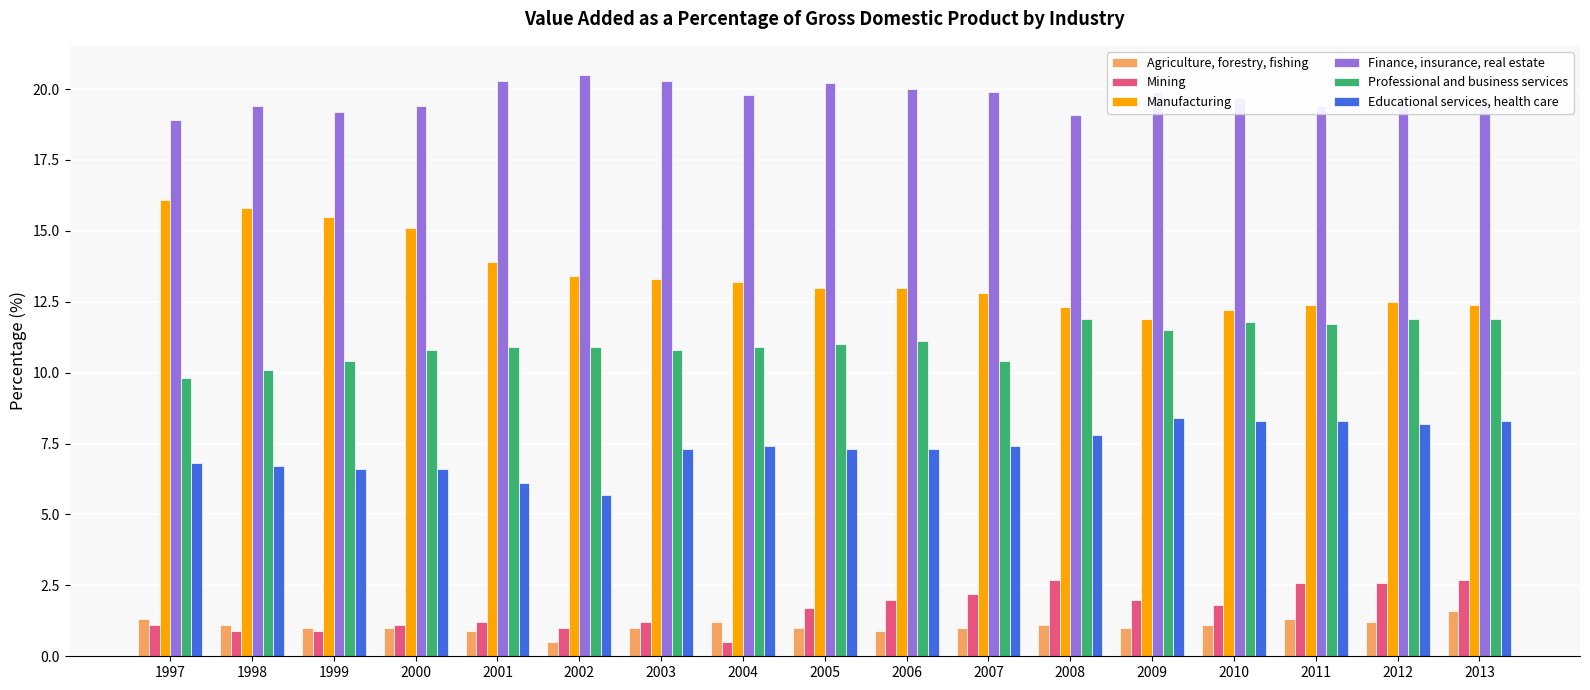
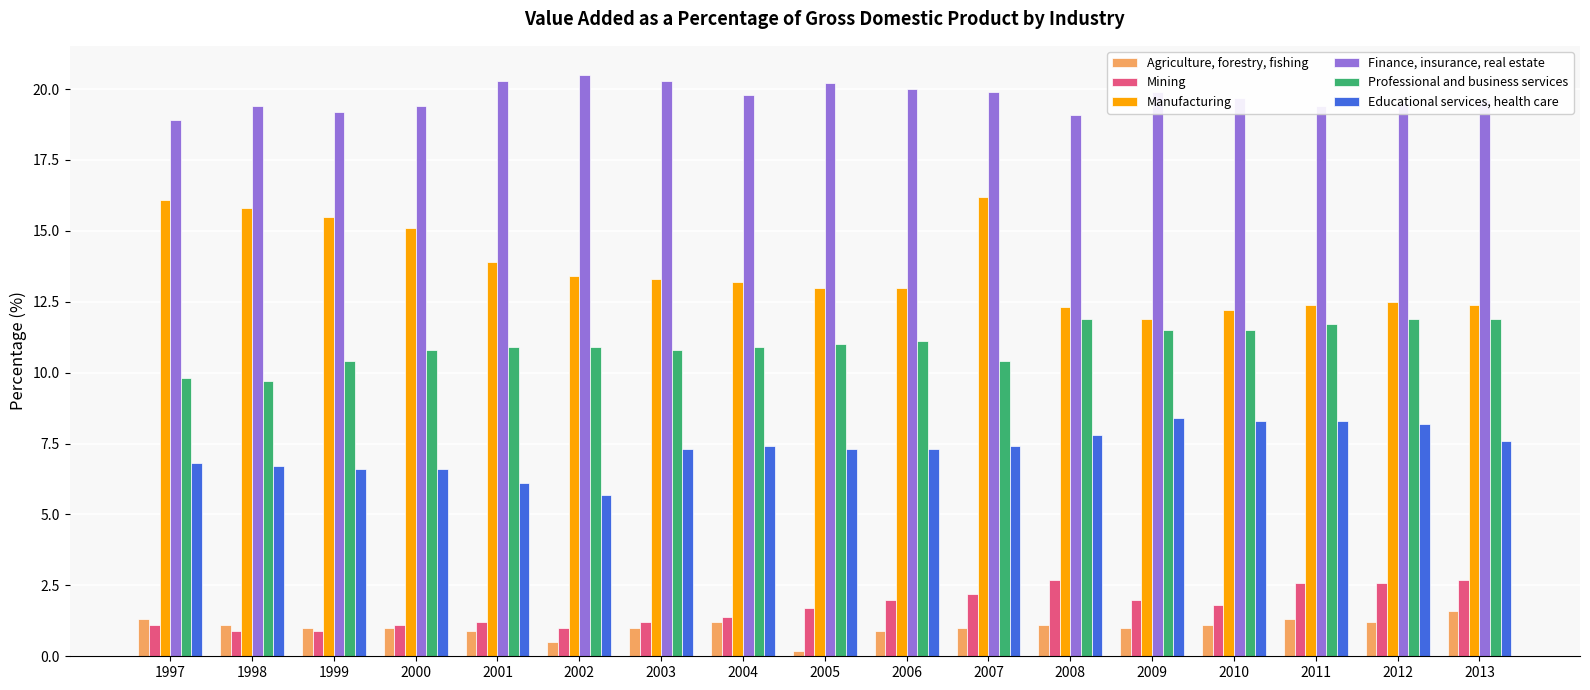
Professional and business services, 1998: 10.1 -> 9.7
Mining, 2004: 0.5 -> 1.4
Agriculture, forestry, fishing, 2005: 1.0 -> 0.2
Manufacturing, 2007: 12.8 -> 16.2
Professional and business services, 2010: 11.8 -> 11.5
Educational services, health care, 2013: 8.3 -> 7.6
